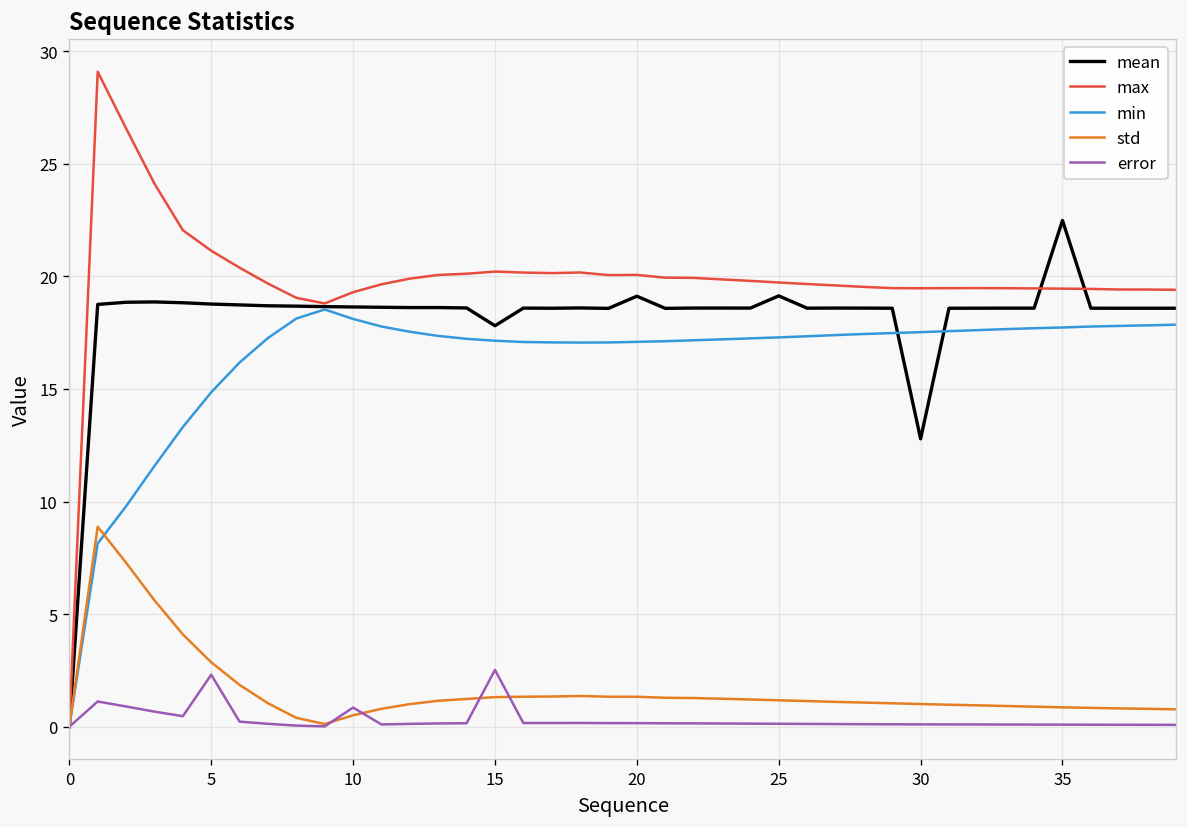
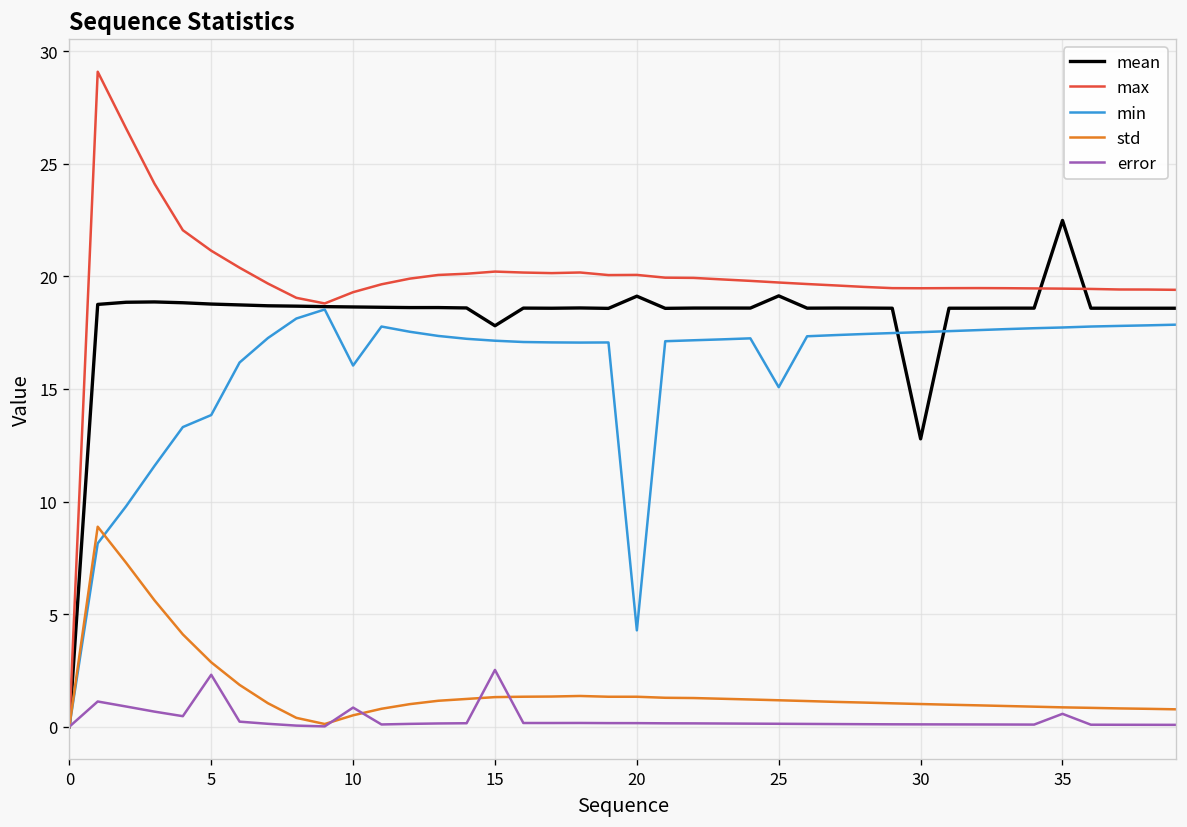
min, 5: 14.9 -> 13.8
min, 10: 18.1 -> 16.0
min, 20: 17.1 -> 4.3
min, 25: 17.3 -> 15.1
error, 35: 0.1 -> 0.6
